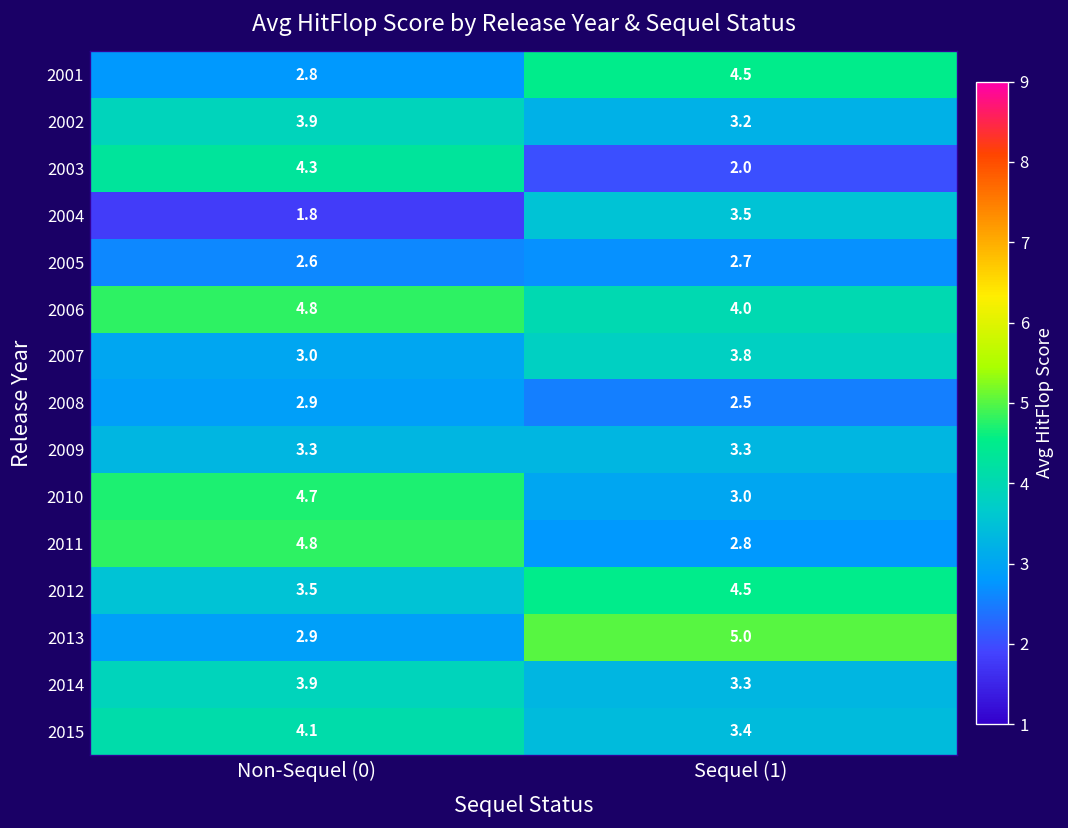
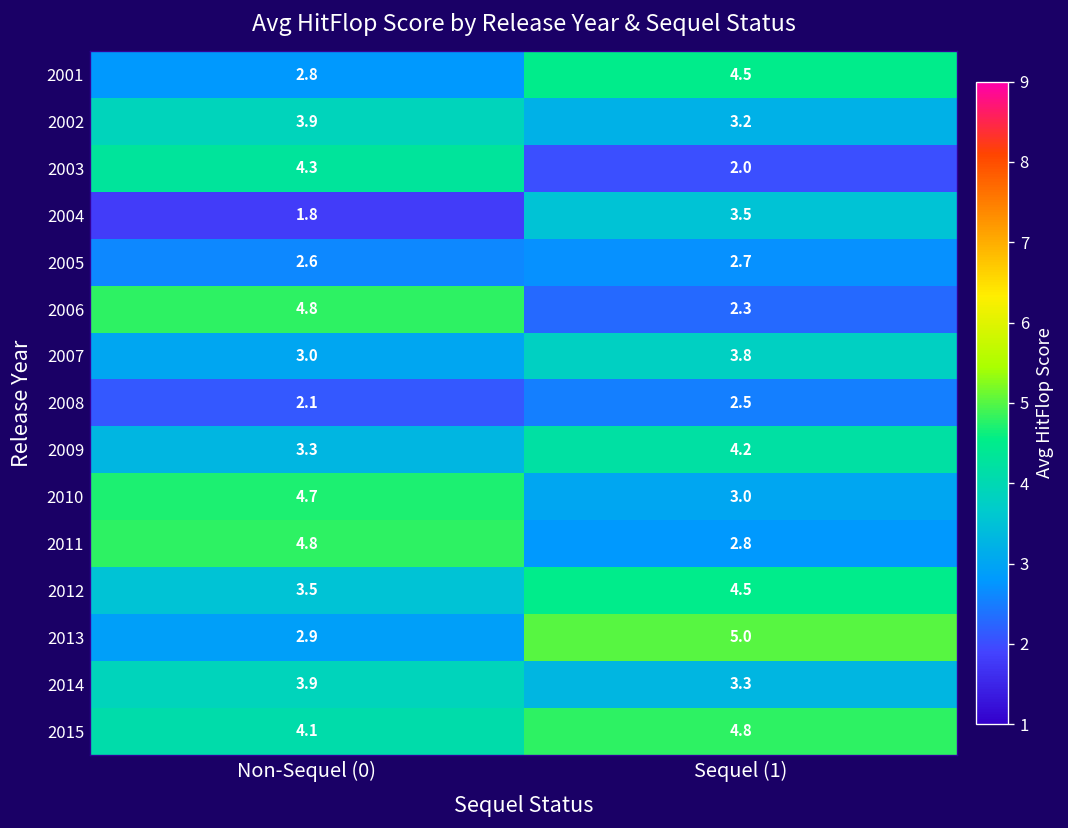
2006, Sequel (1): 4.0 -> 2.3
2008, Non-Sequel (0): 2.9 -> 2.1
2009, Sequel (1): 3.3 -> 4.2
2015, Sequel (1): 3.4 -> 4.8
